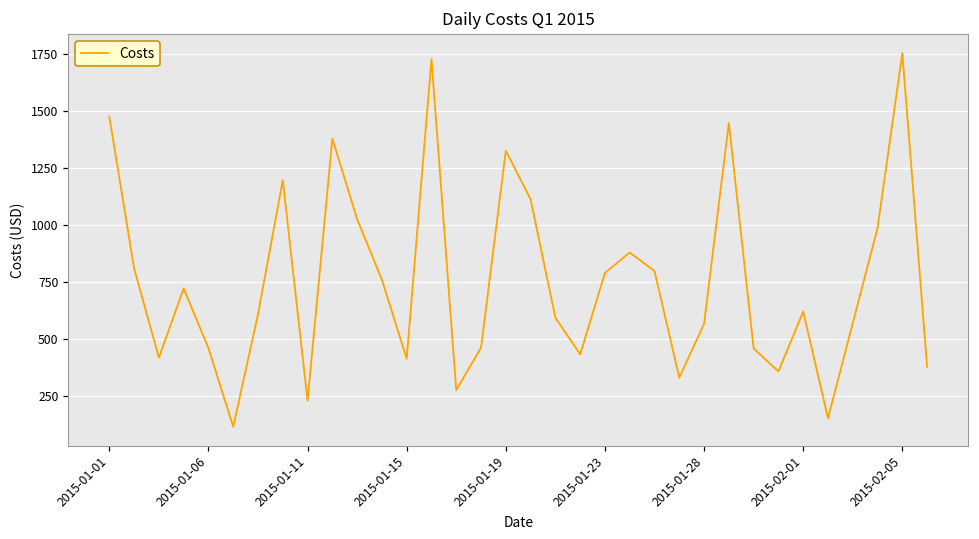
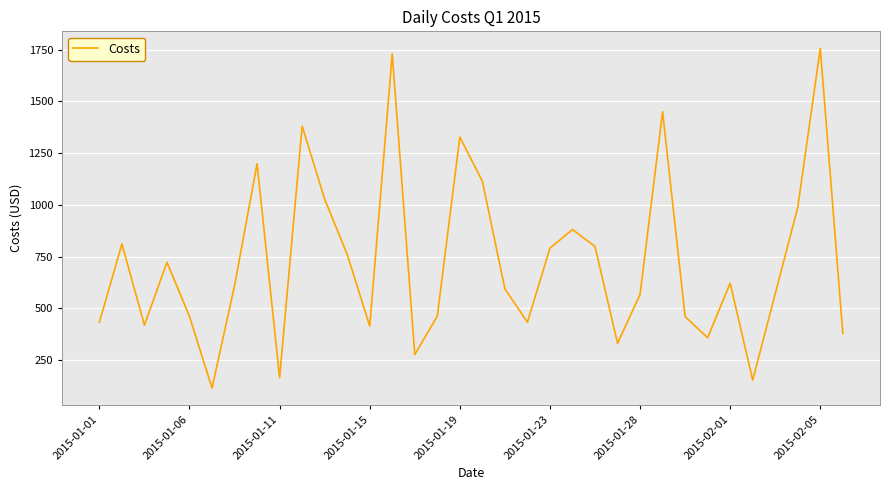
2015-01-01: 1480 -> 430
2015-01-11: 230 -> 160
